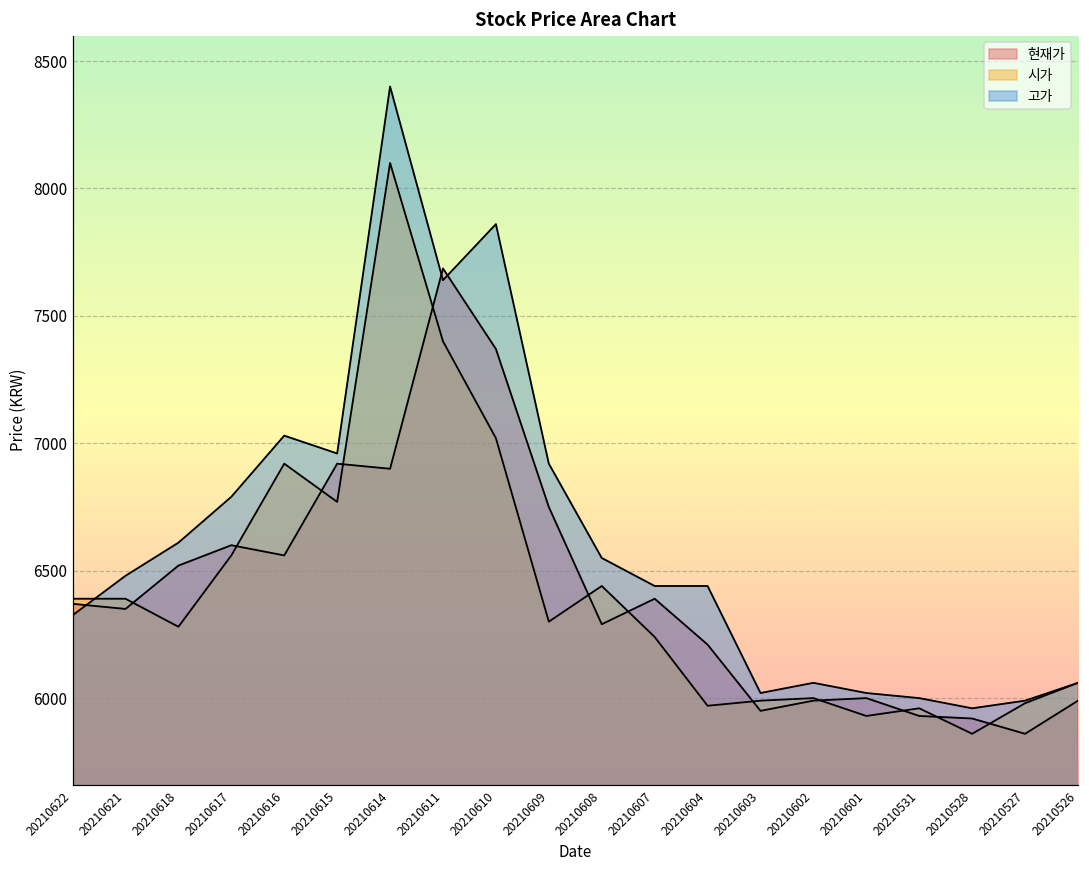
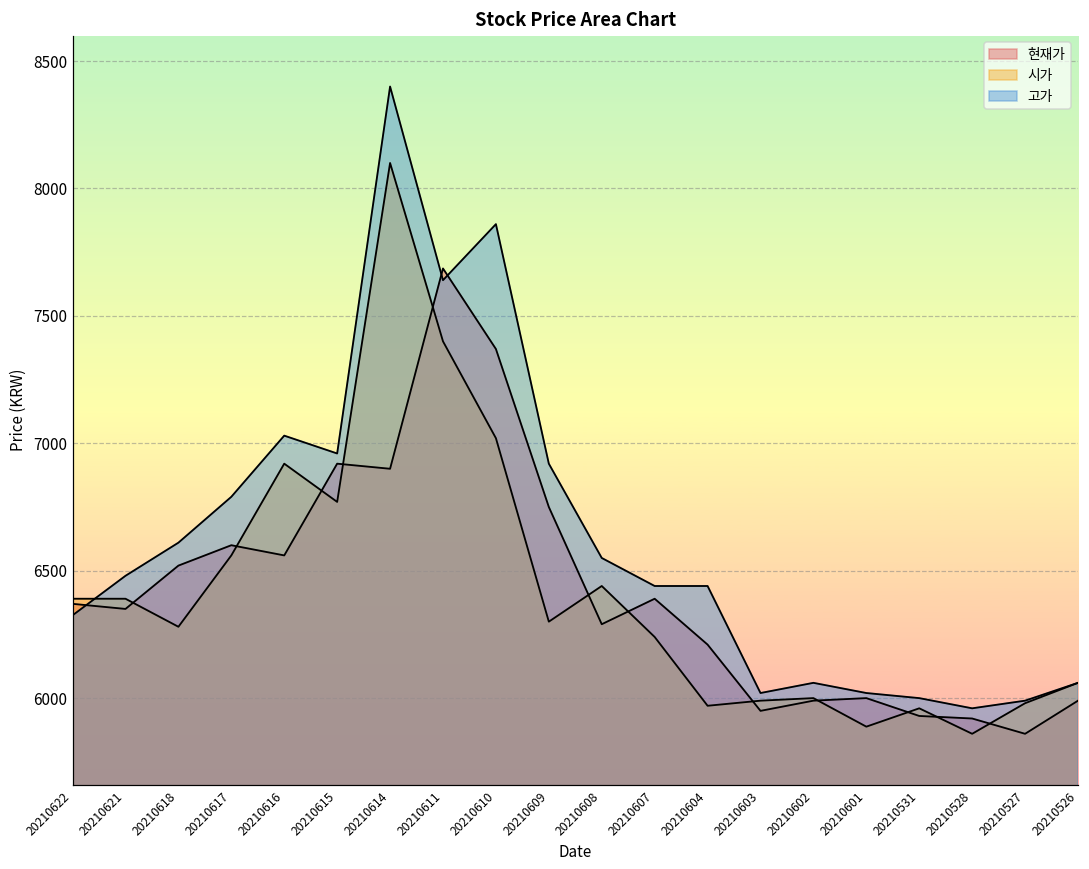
시가, 20210601: 5930 -> 5890
